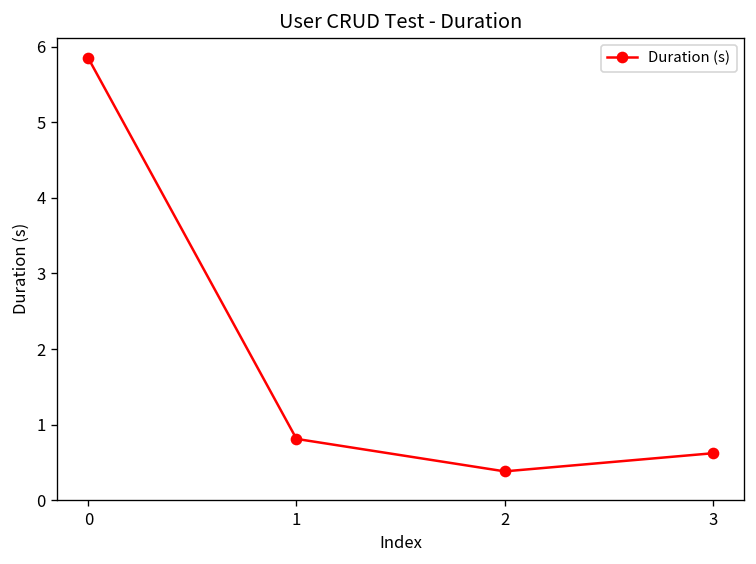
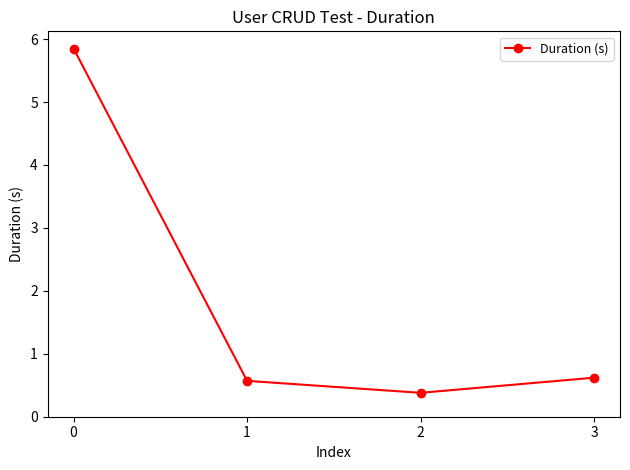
1: 0.8 -> 0.6
